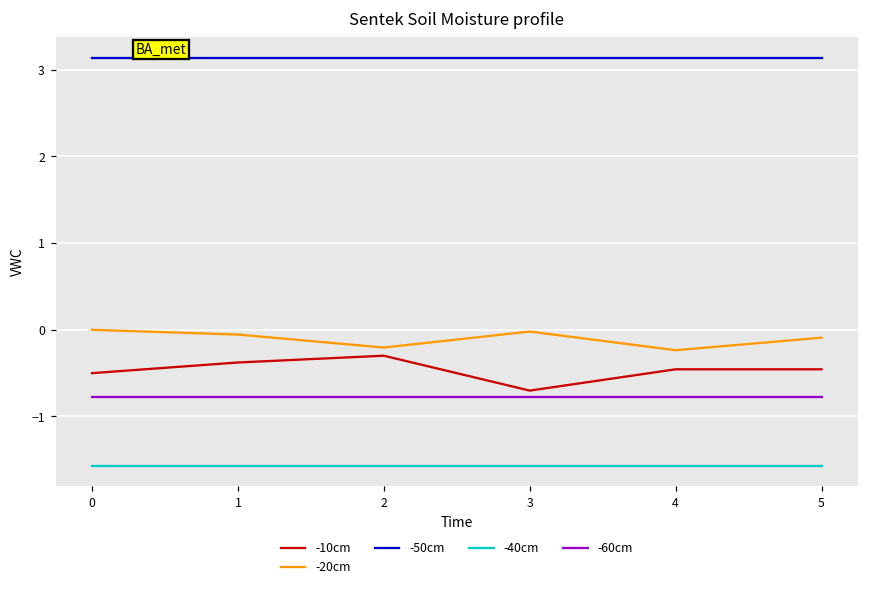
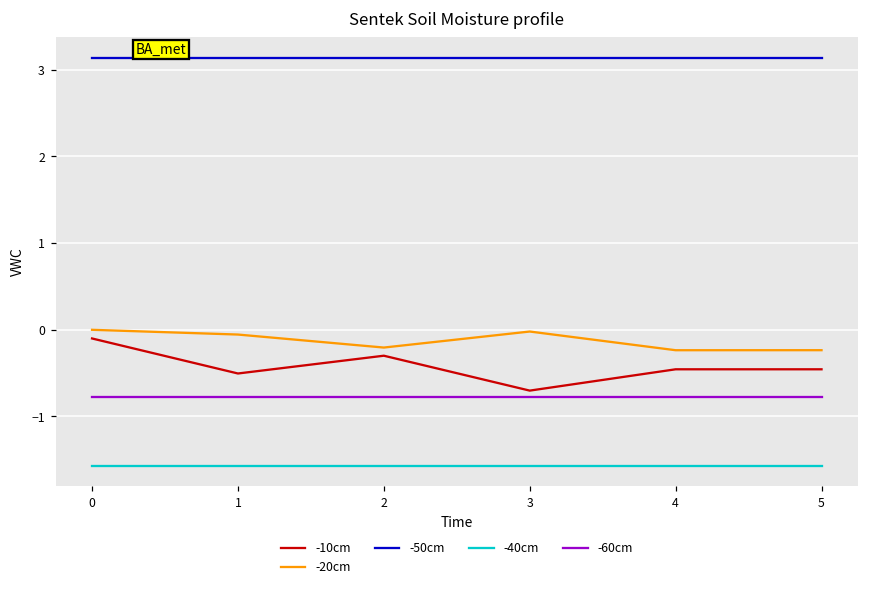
-10cm, 0: -0.5 -> -0.1
-10cm, 1: -0.4 -> -0.5
-20cm, 5: -0.1 -> -0.2
